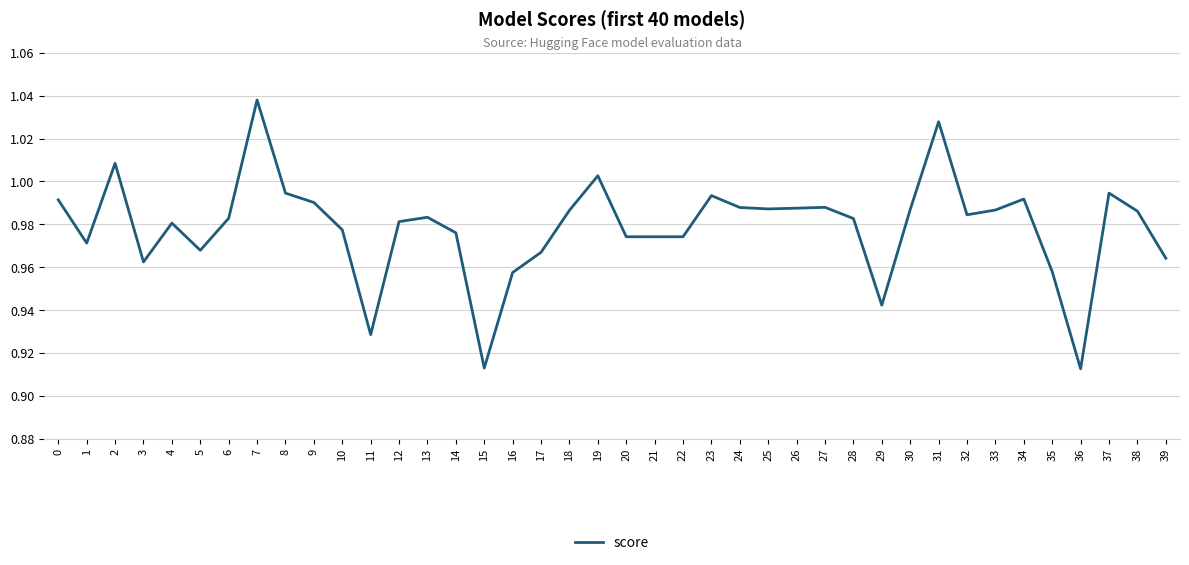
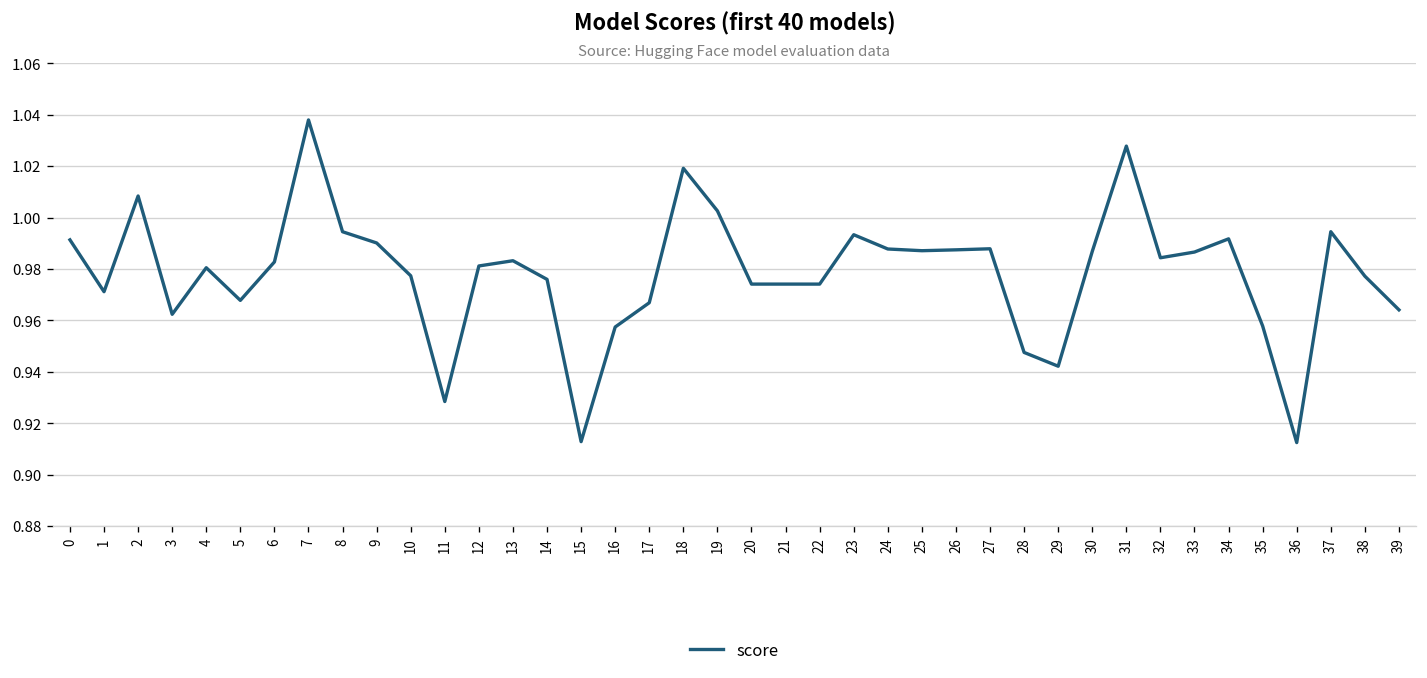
18: 0.986 -> 1.019
28: 0.983 -> 0.948
38: 0.986 -> 0.977
